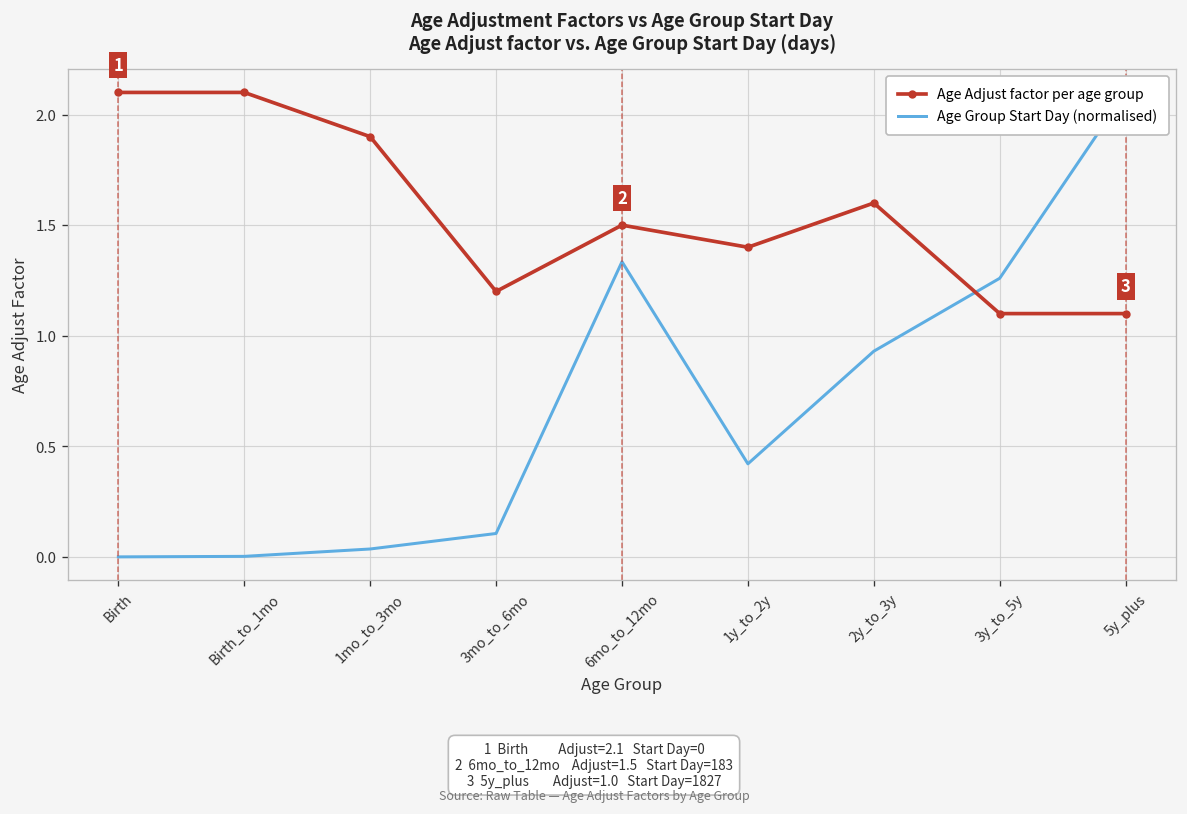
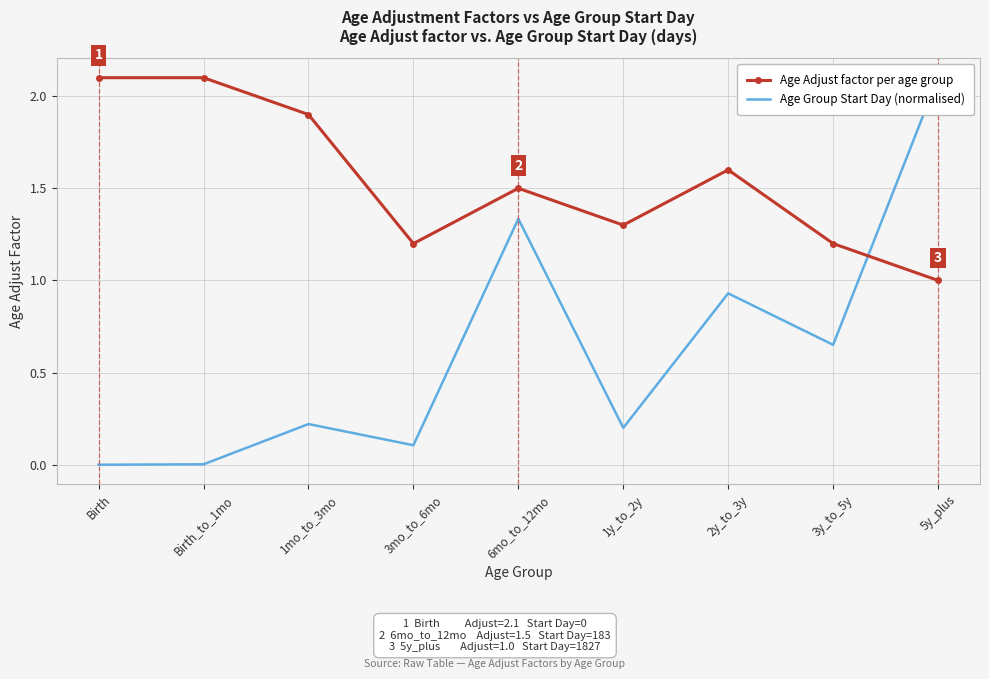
Age Group Start Day (normalised), 1mo_to_3mo: 0.04 -> 0.22
Age Adjust factor per age group, 1y_to_2y: 1.4 -> 1.3
Age Group Start Day (normalised), 1y_to_2y: 0.42 -> 0.20
Age Adjust factor per age group, 3y_to_5y: 1.1 -> 1.2
Age Group Start Day (normalised), 3y_to_5y: 1.26 -> 0.65
Age Adjust factor per age group, 5y_plus: 1.1 -> 1.0
